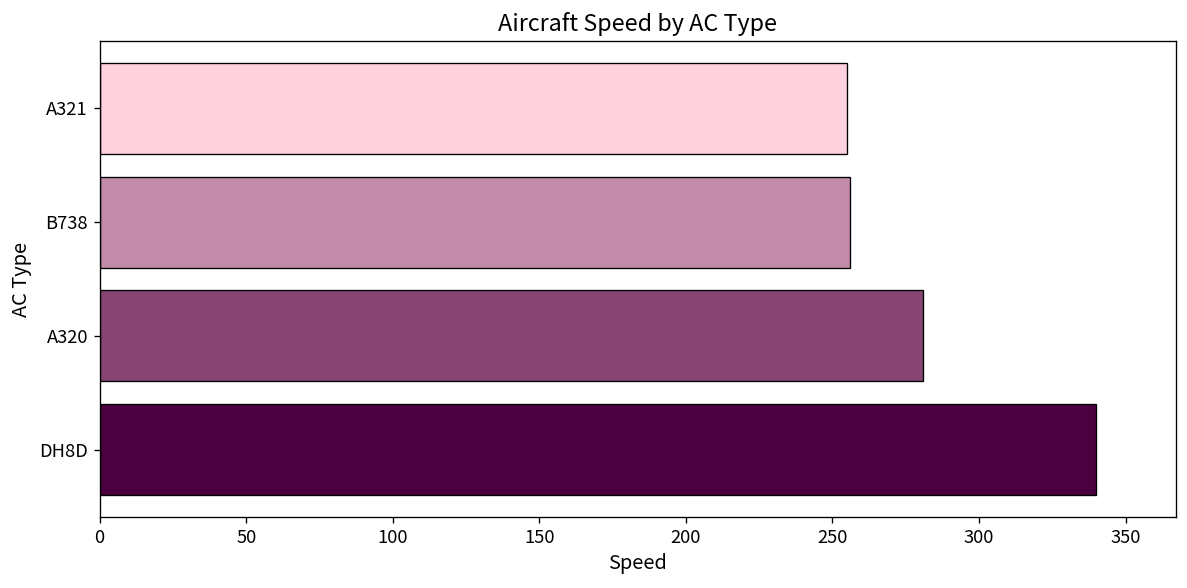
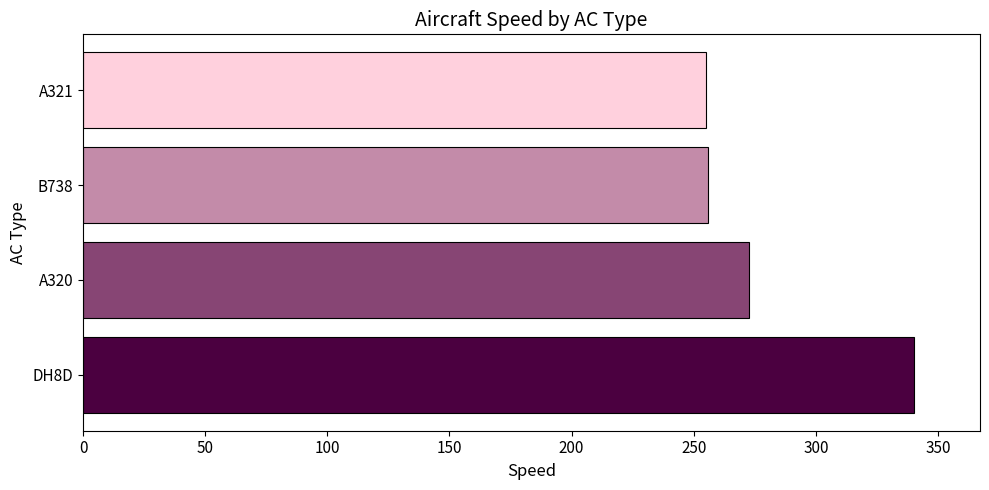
A320: 281 -> 273
